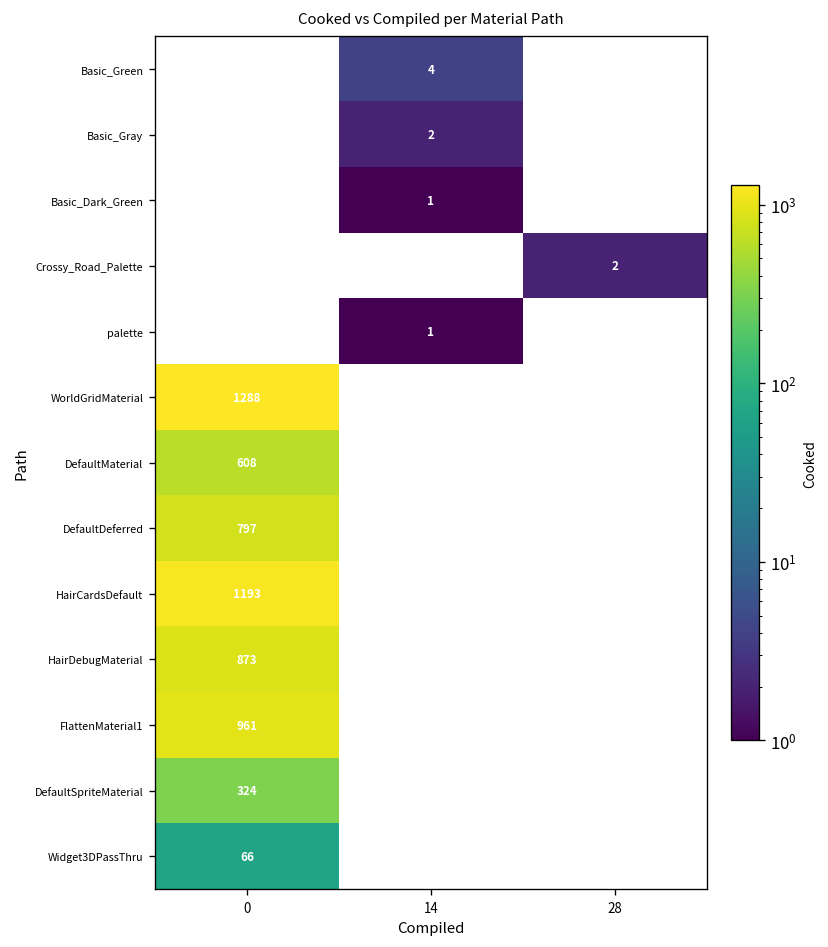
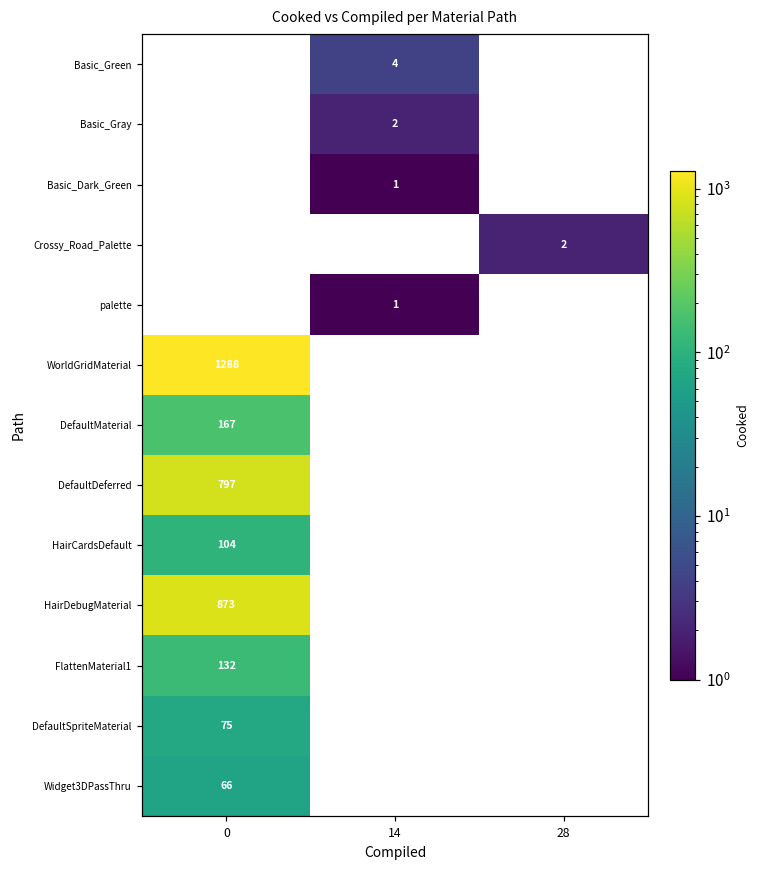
DefaultMaterial, 0: 608 -> 167
HairCardsDefault, 0: 1193 -> 104
FlattenMaterial1, 0: 961 -> 132
DefaultSpriteMaterial, 0: 324 -> 75
